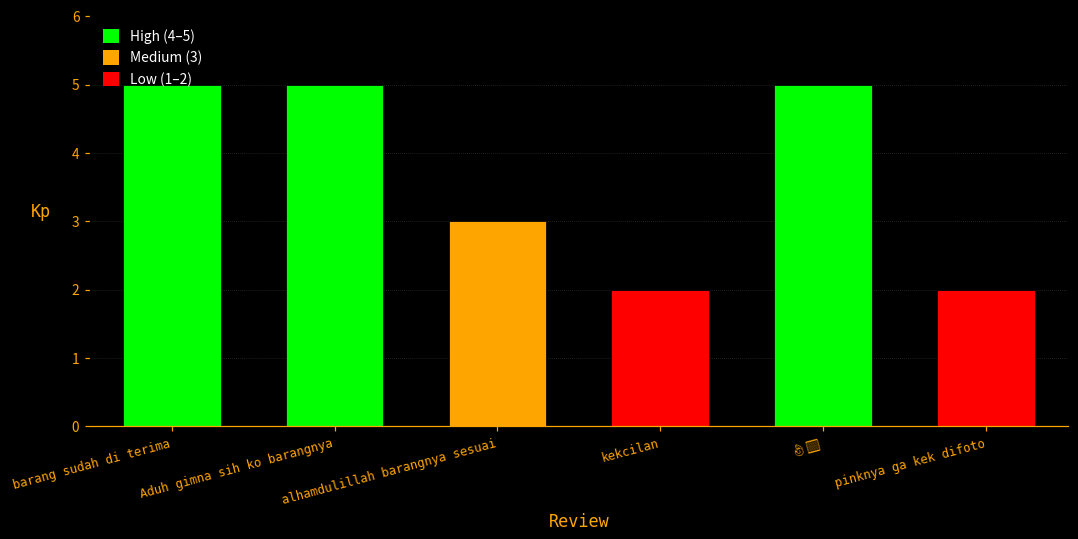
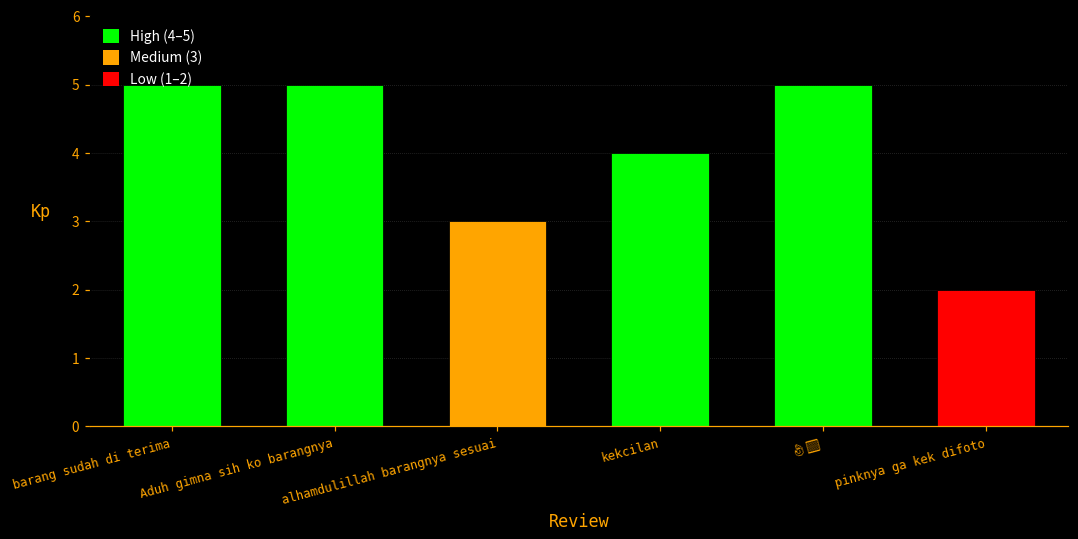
kekcilan: 2 -> 4
